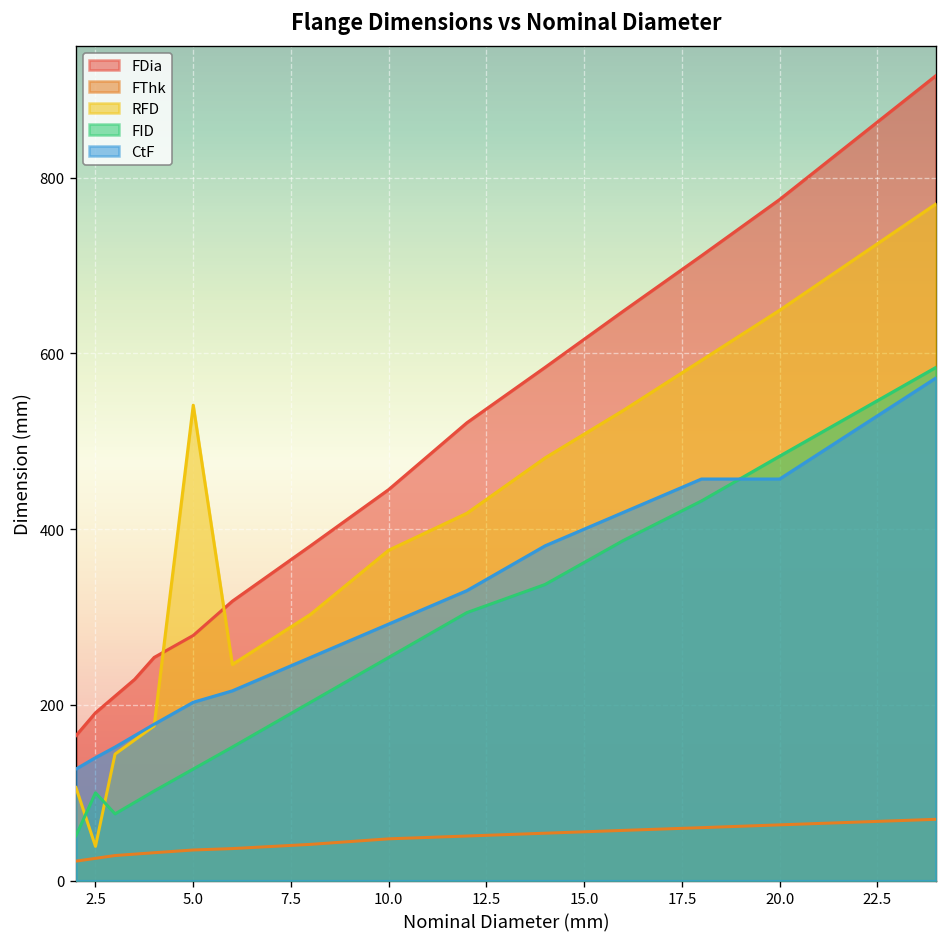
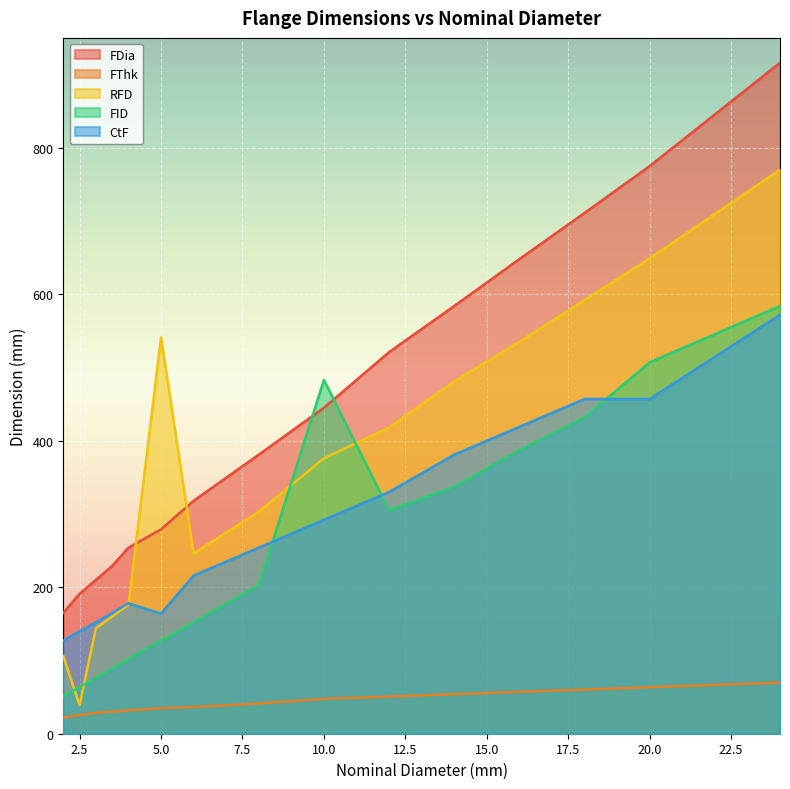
FID, 2.5: 100 -> 60
CtF, 5.0: 200 -> 160
FID, 10.0: 250 -> 480
FID, 20.0: 480 -> 510
